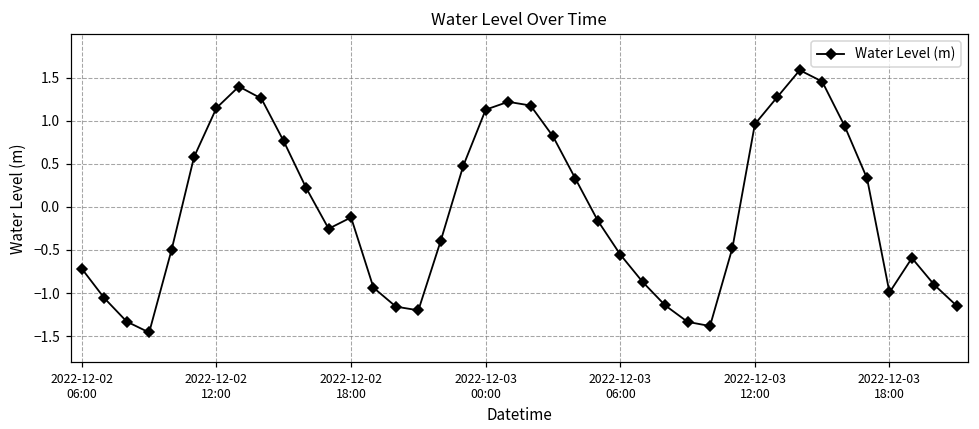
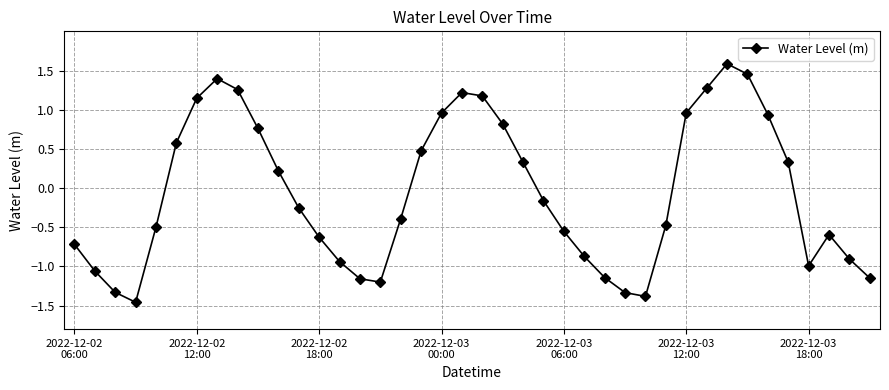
2022-12-02 18:00: -0.1 -> -0.6
2022-12-03 00:00: 1.1 -> 1.0
